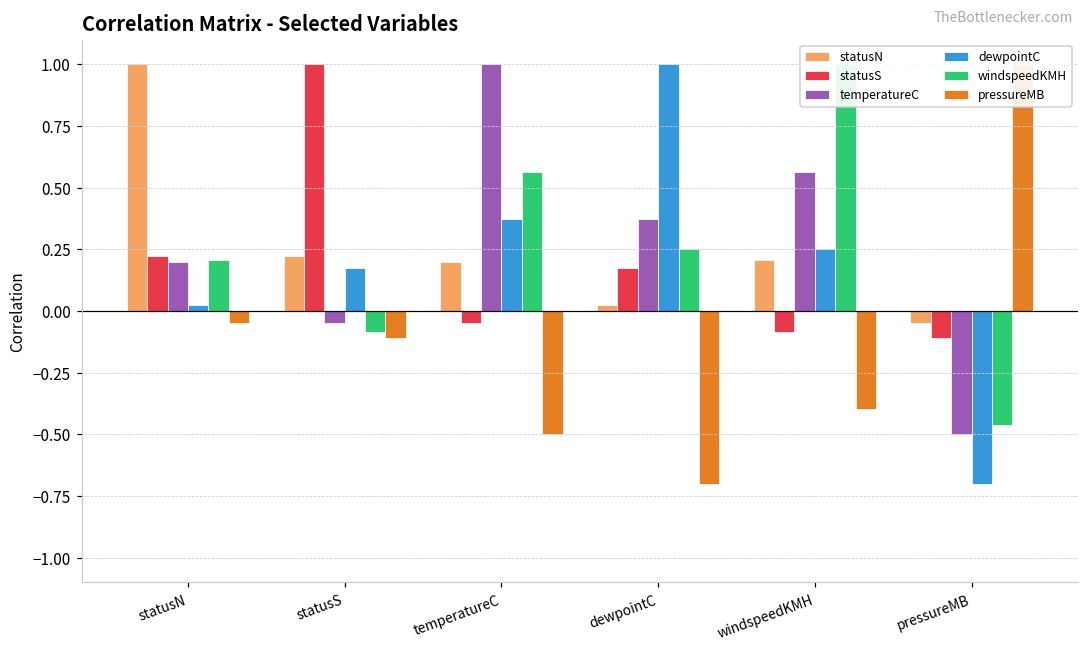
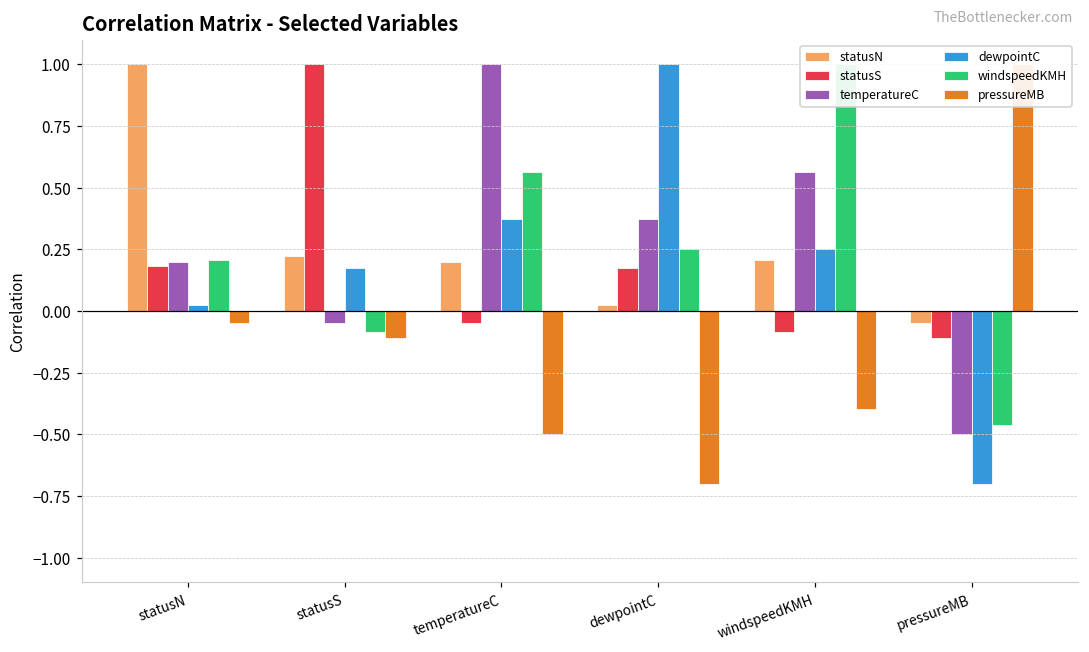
statusS, statusN: 0.22 -> 0.18
